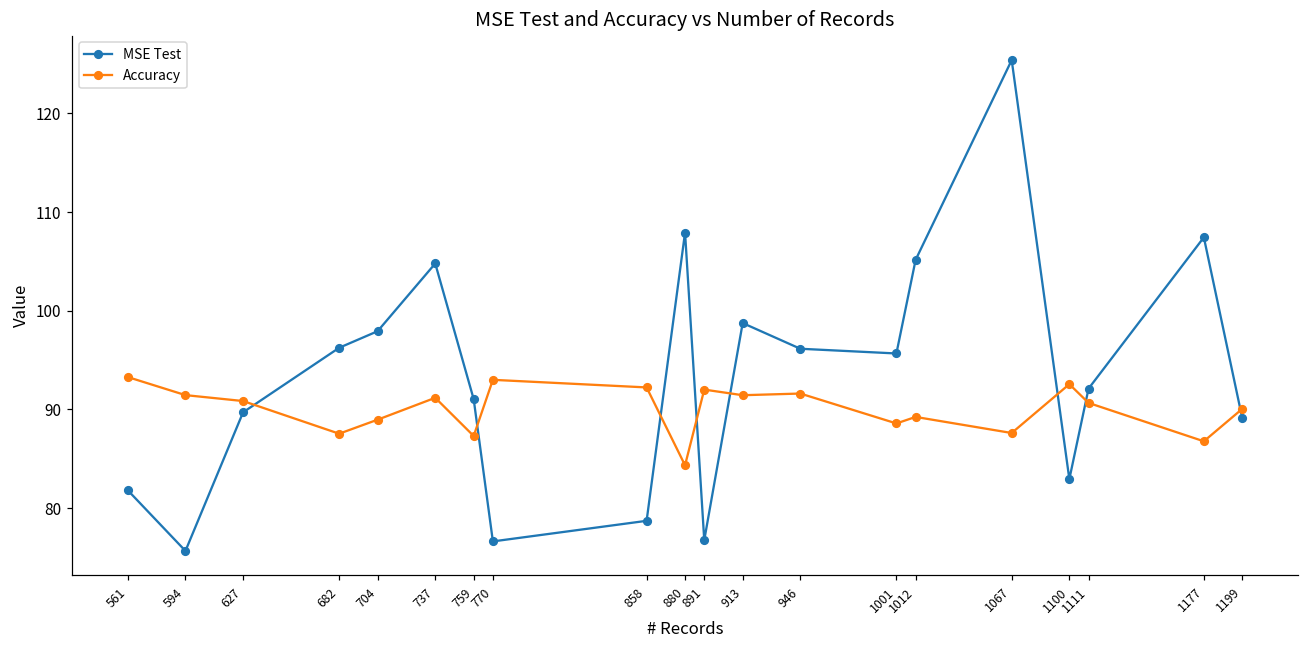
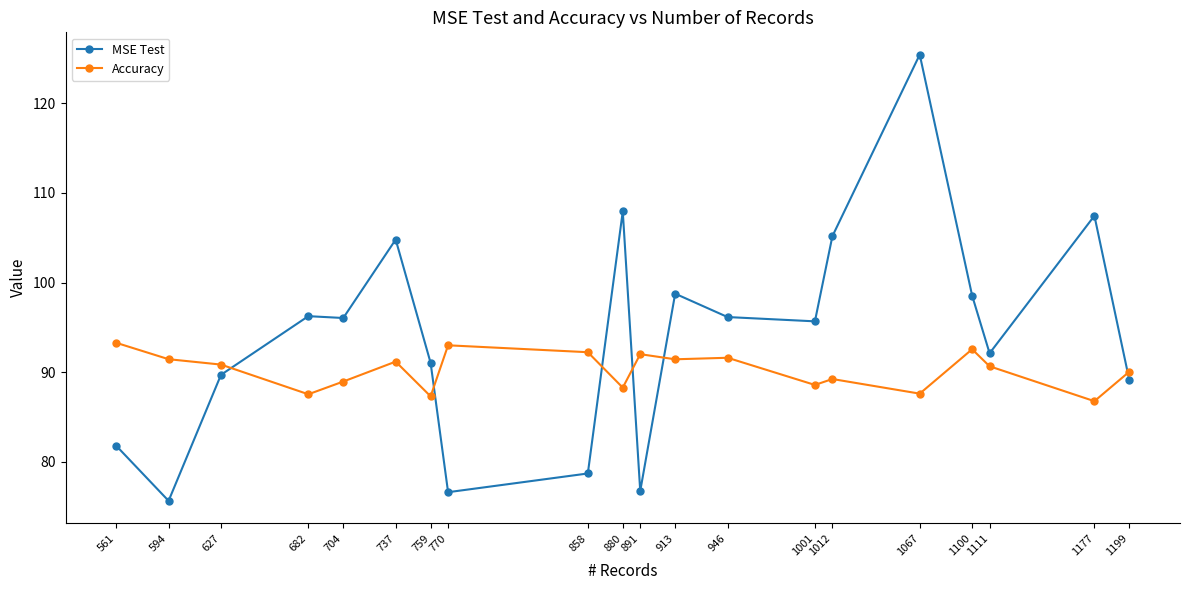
MSE Test, 704: 98 -> 96
Accuracy, 880: 84 -> 88
MSE Test, 1100: 83 -> 99
